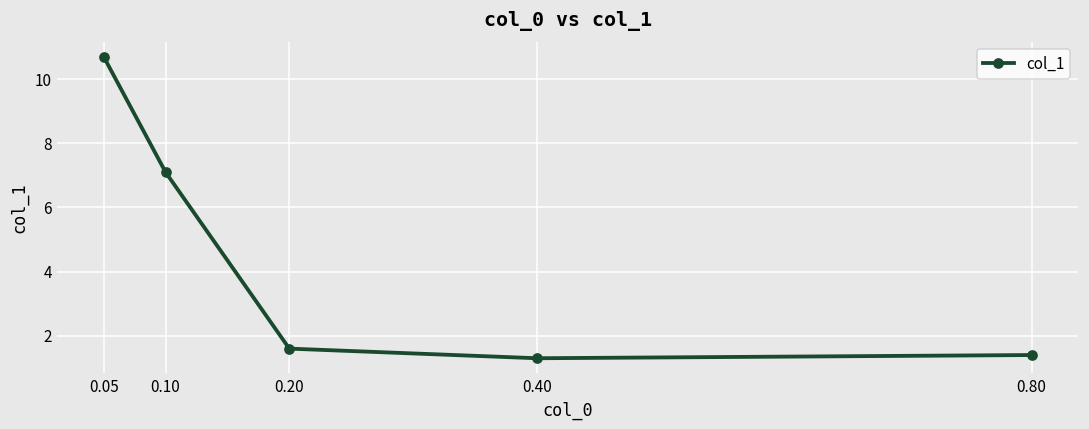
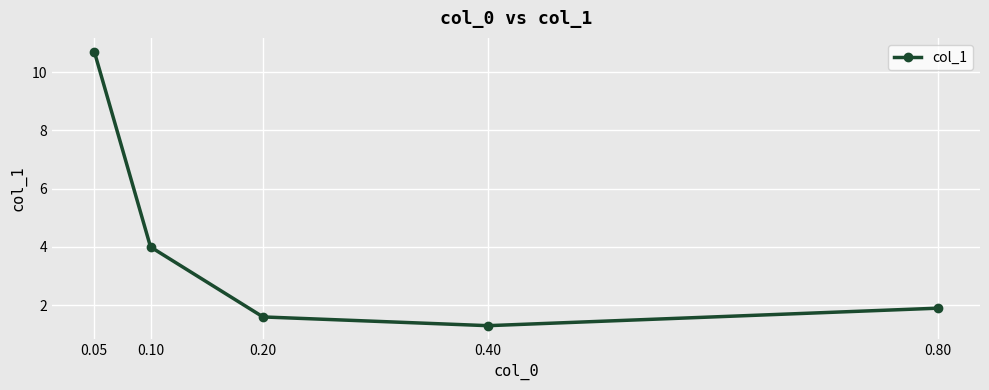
0.10: 7.1 -> 4.0
0.80: 1.4 -> 1.9
